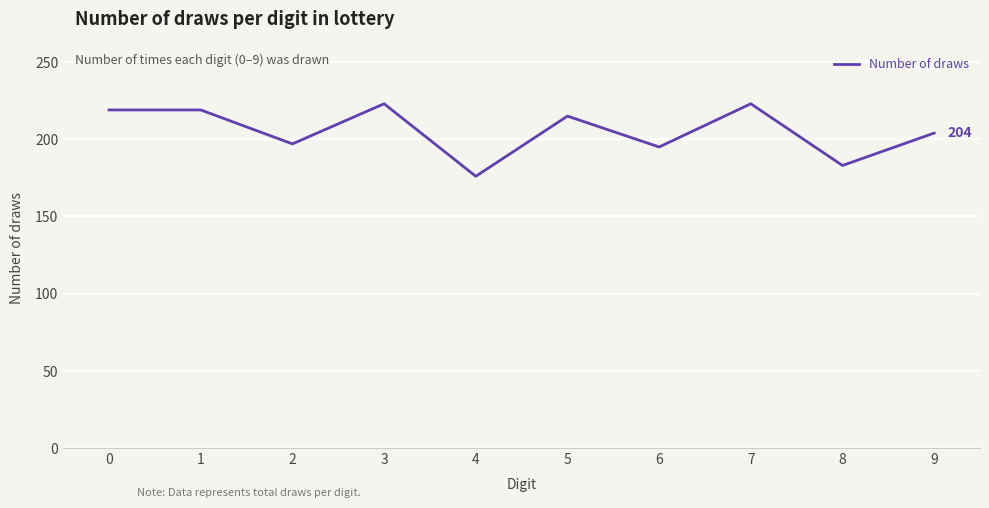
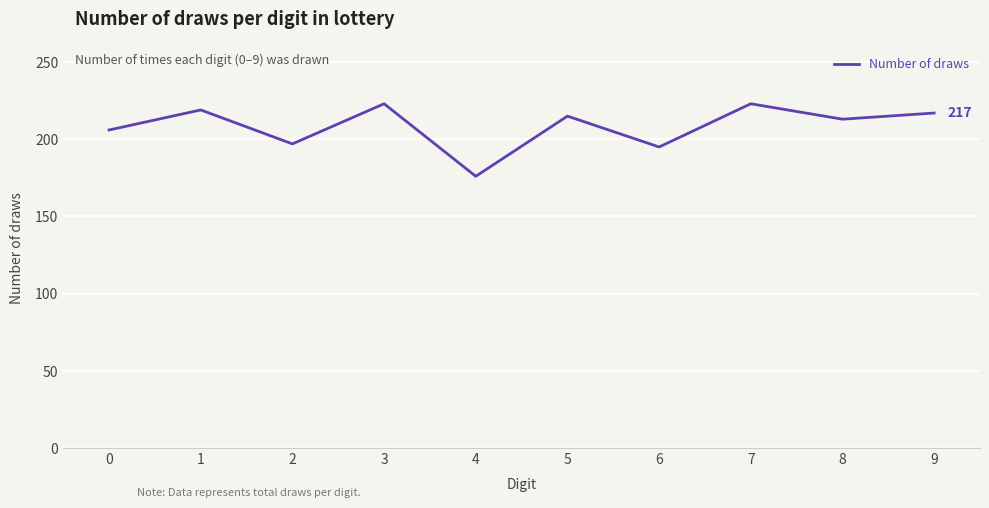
0: 219 -> 206
8: 183 -> 213
9: 204 -> 217
